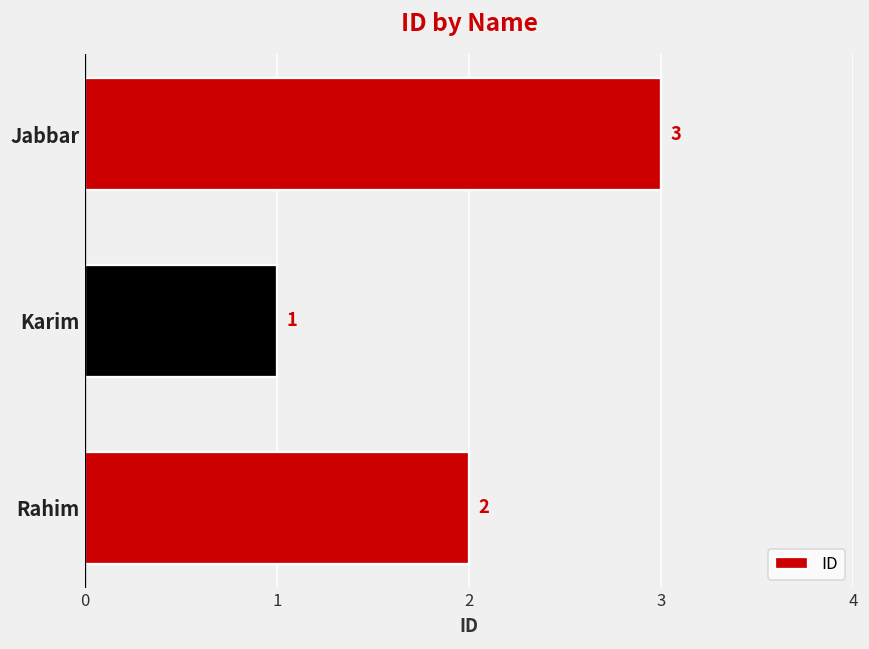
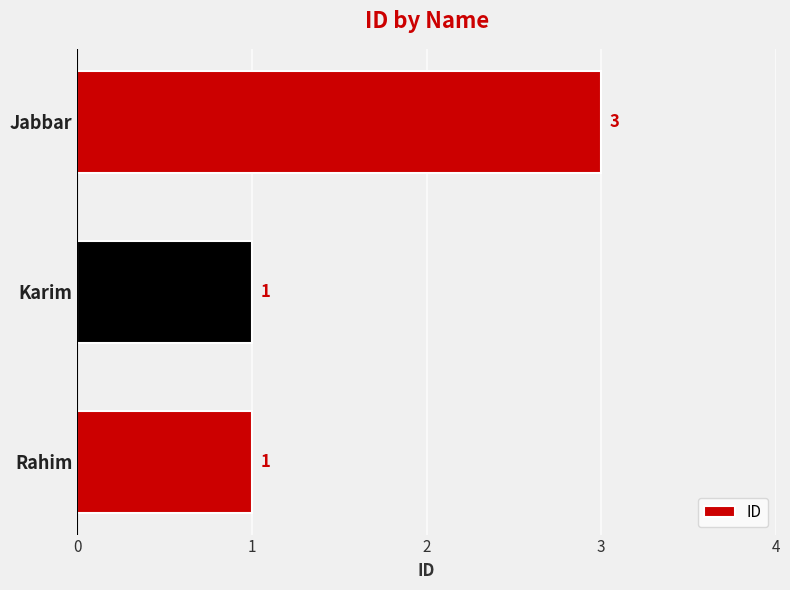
Rahim: 2 -> 1
